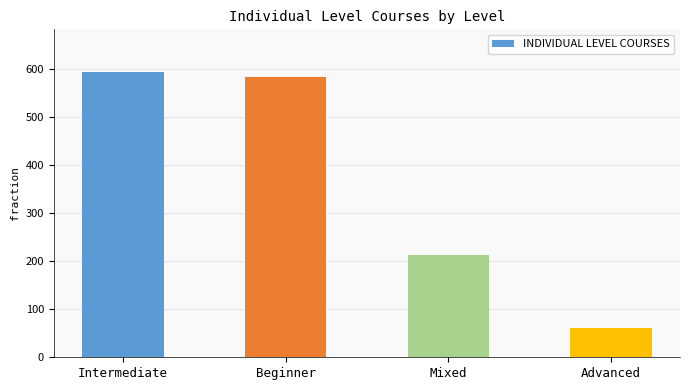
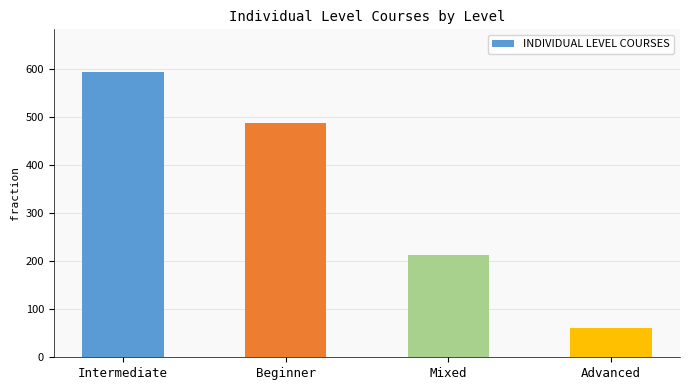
Beginner: 580 -> 490
